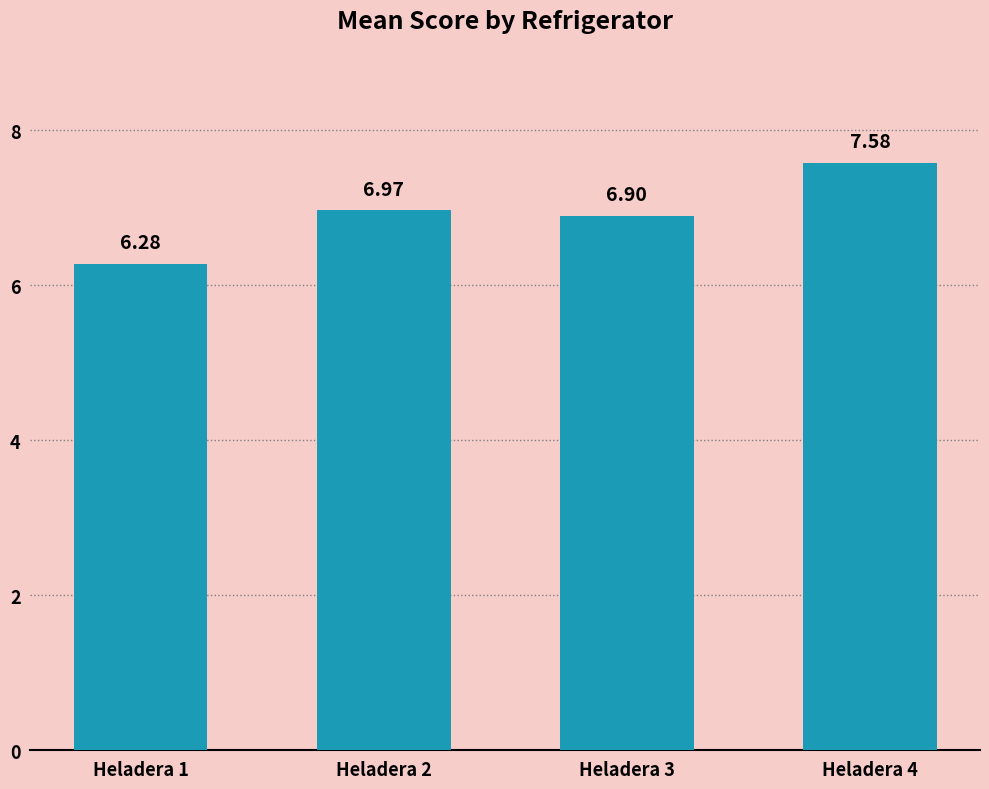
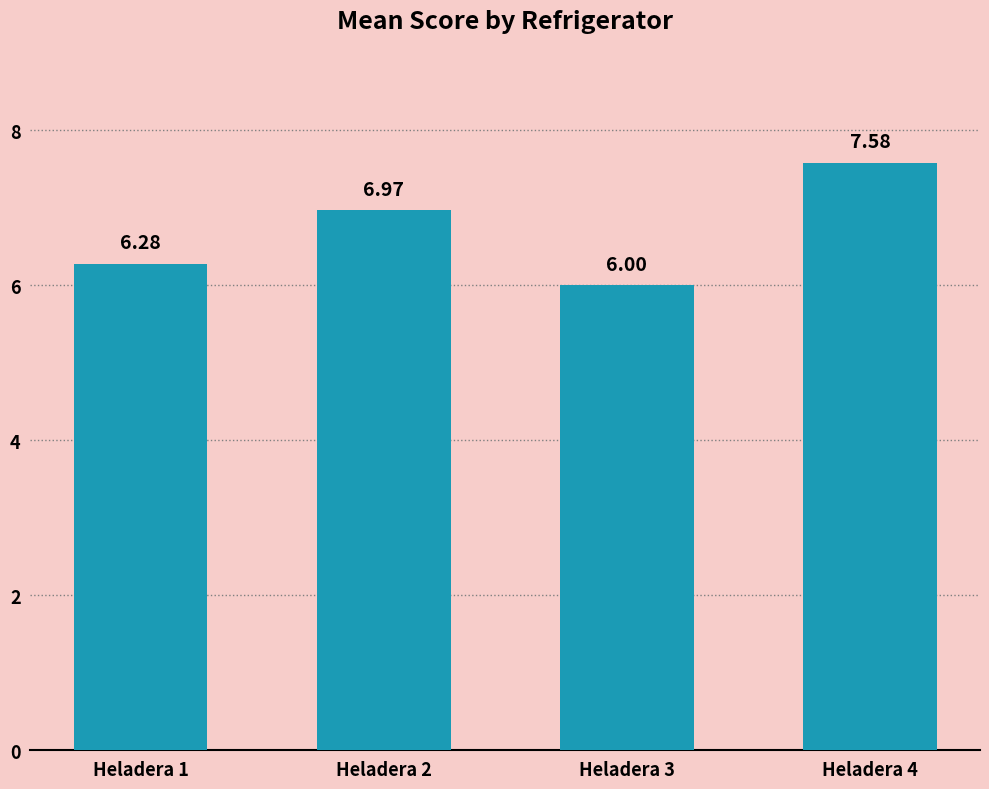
Heladera 3: 6.90 -> 6.00
